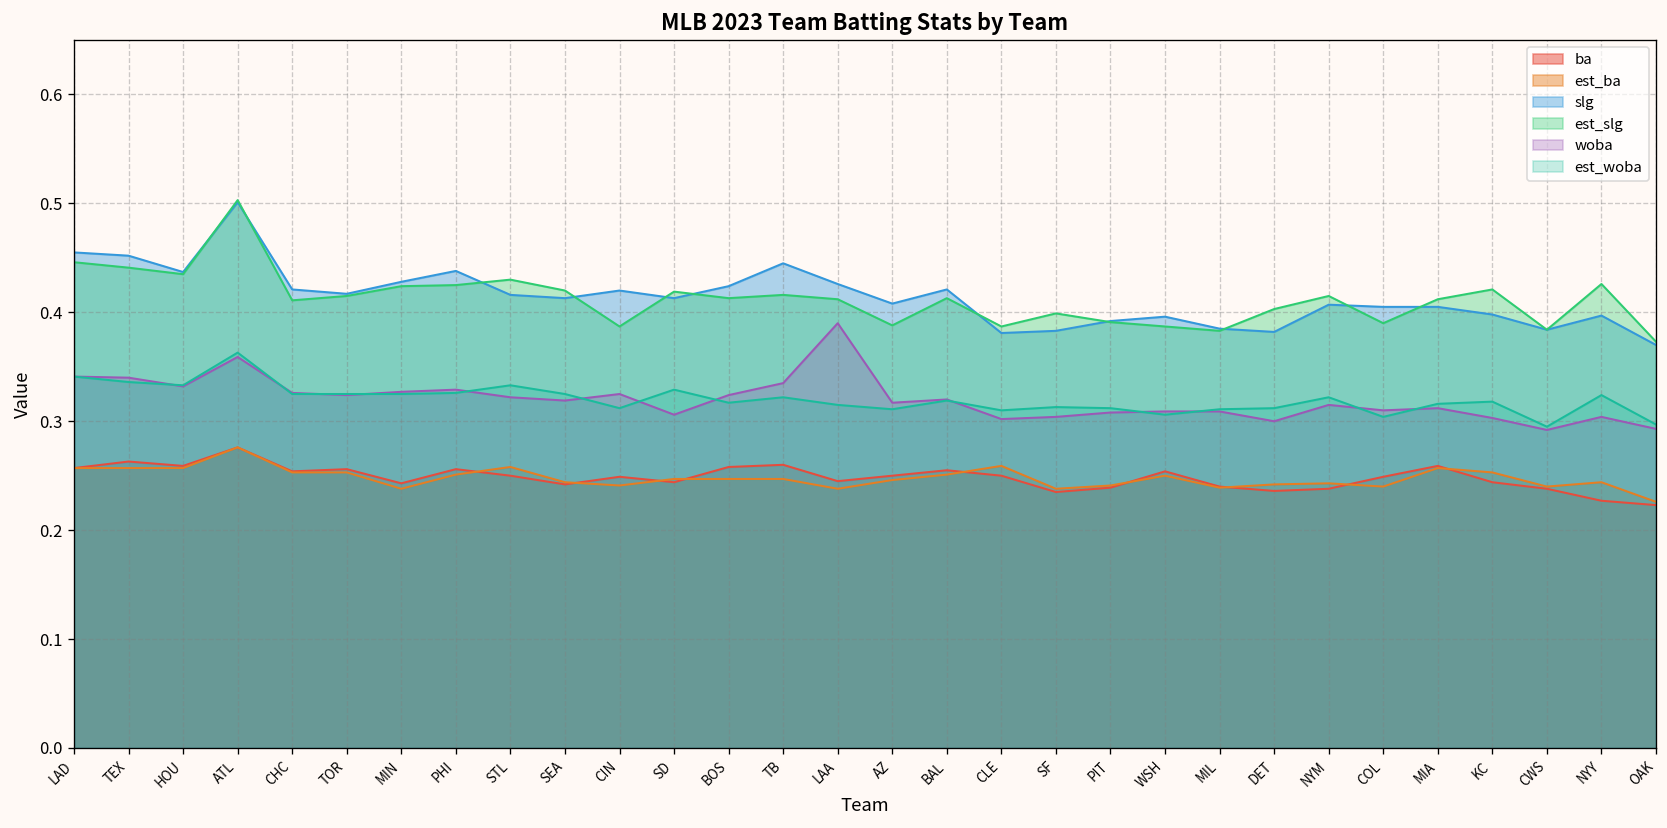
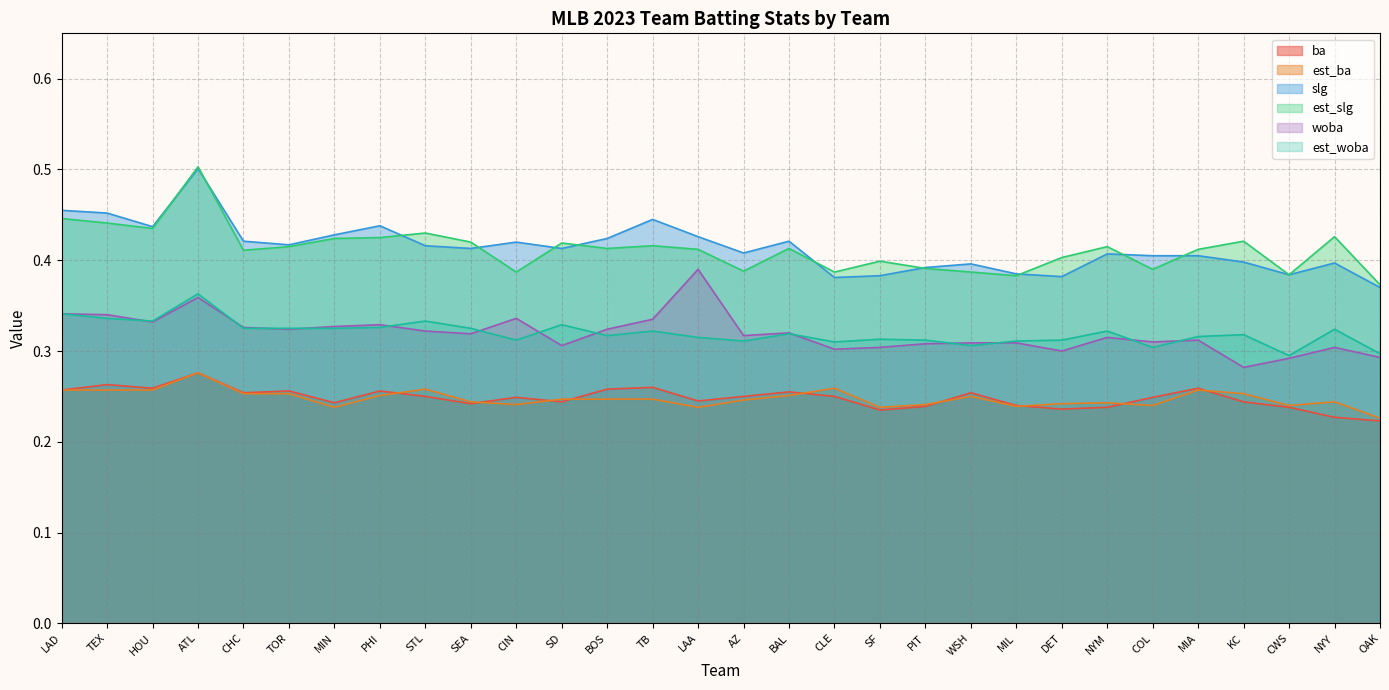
woba, CIN: 0.33 -> 0.34
woba, KC: 0.30 -> 0.28
